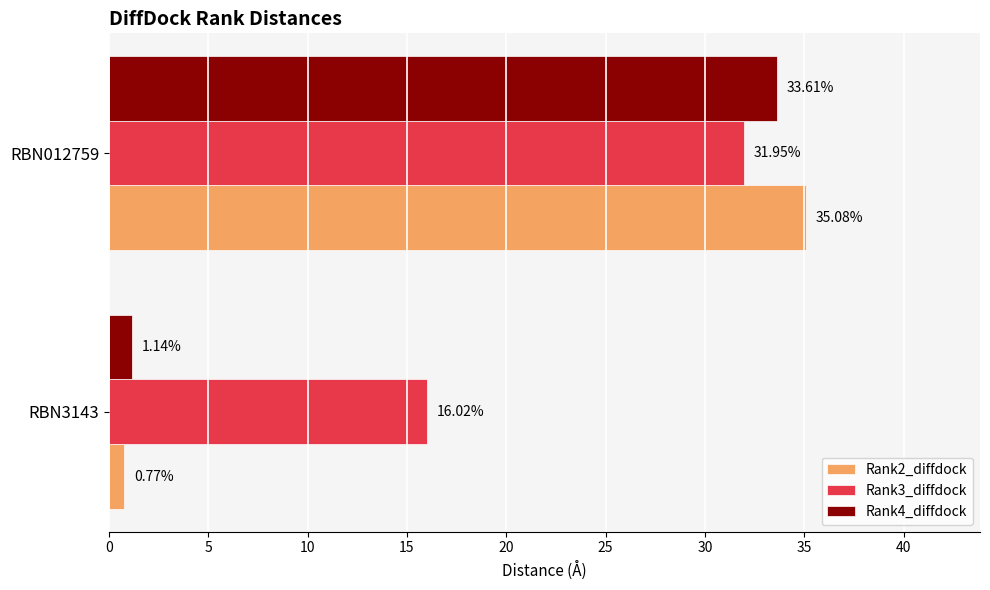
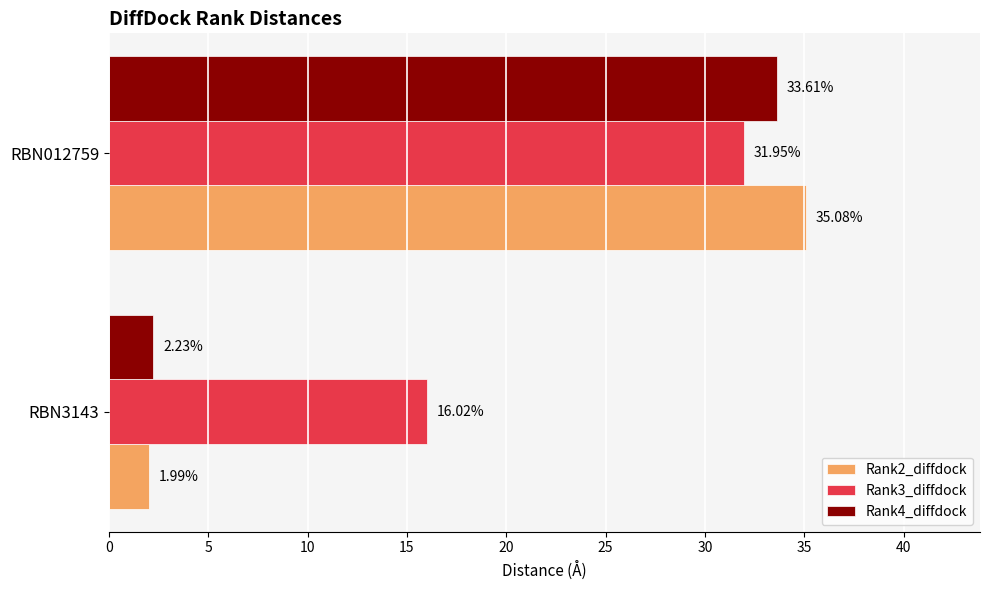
Rank4_diffdock, RBN3143: 1.14% -> 2.23%
Rank2_diffdock, RBN3143: 0.77% -> 1.99%
